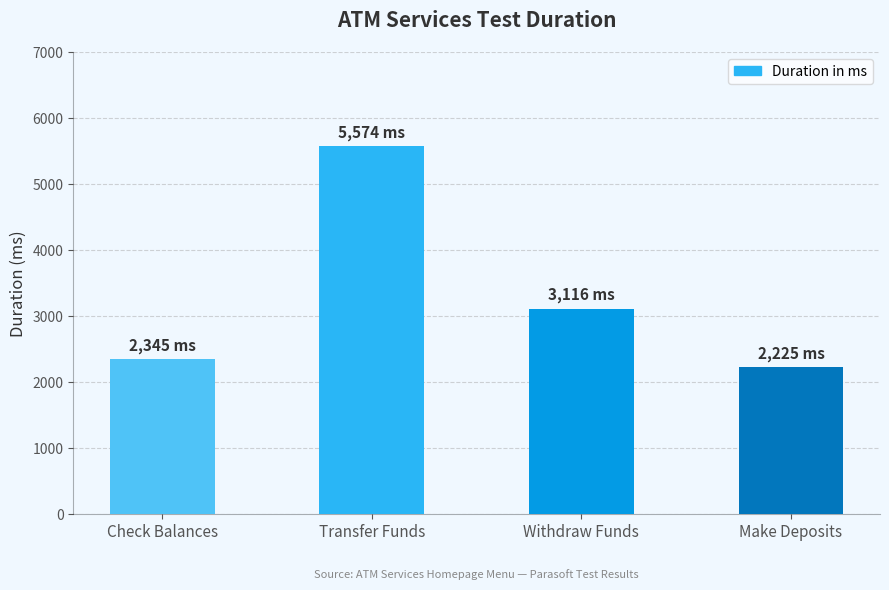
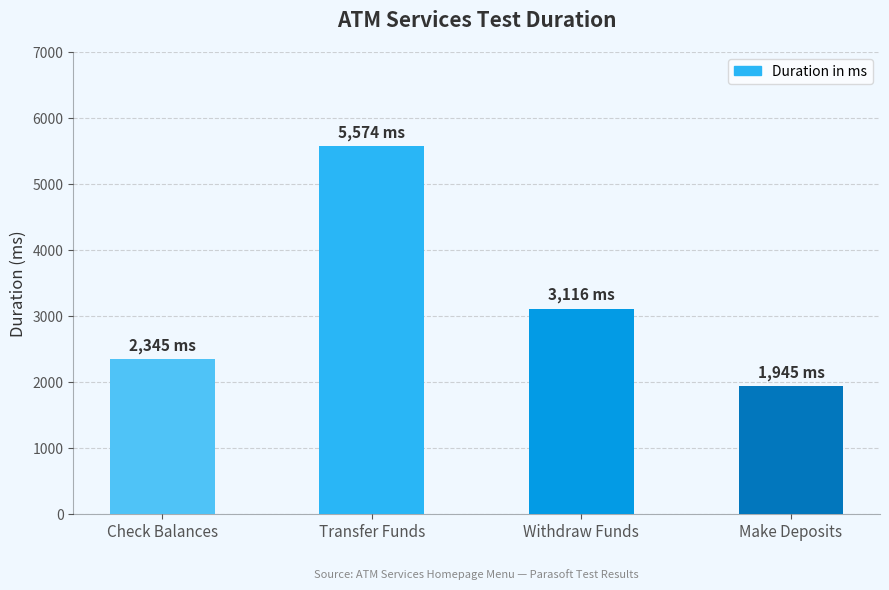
Make Deposits: 2,225 -> 1,945
